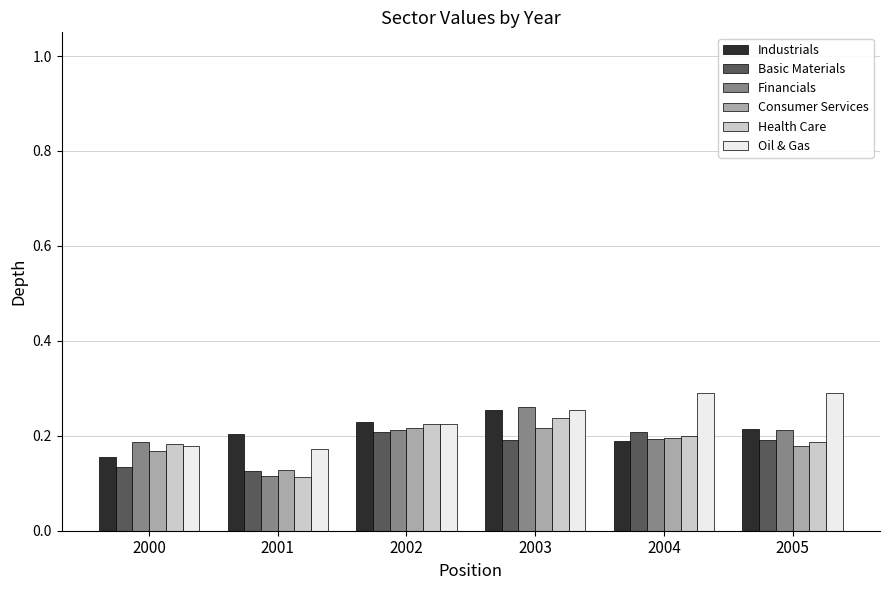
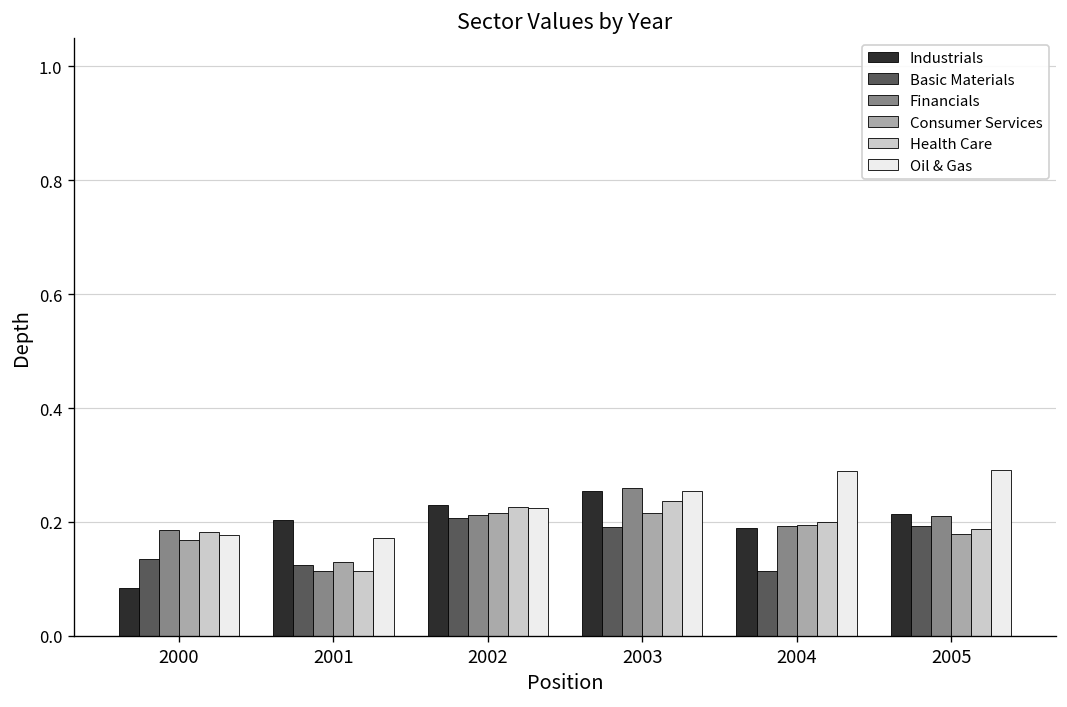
Industrials, 2000: 0.16 -> 0.08
Basic Materials, 2004: 0.21 -> 0.11
